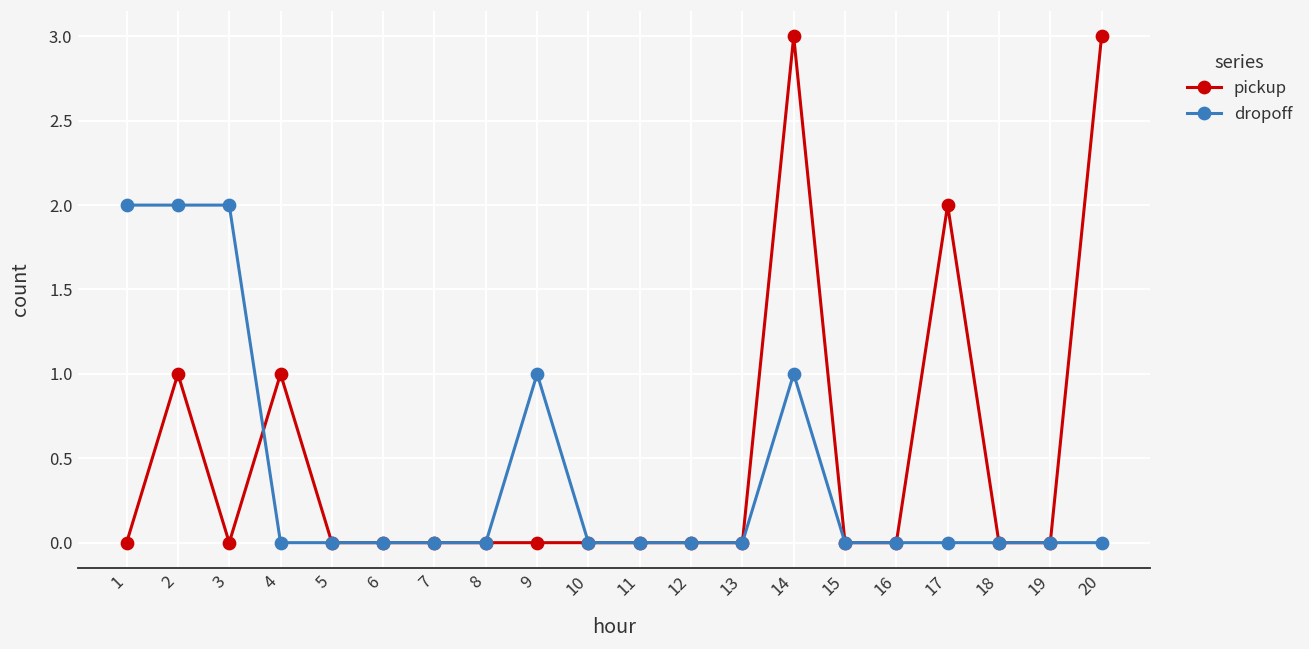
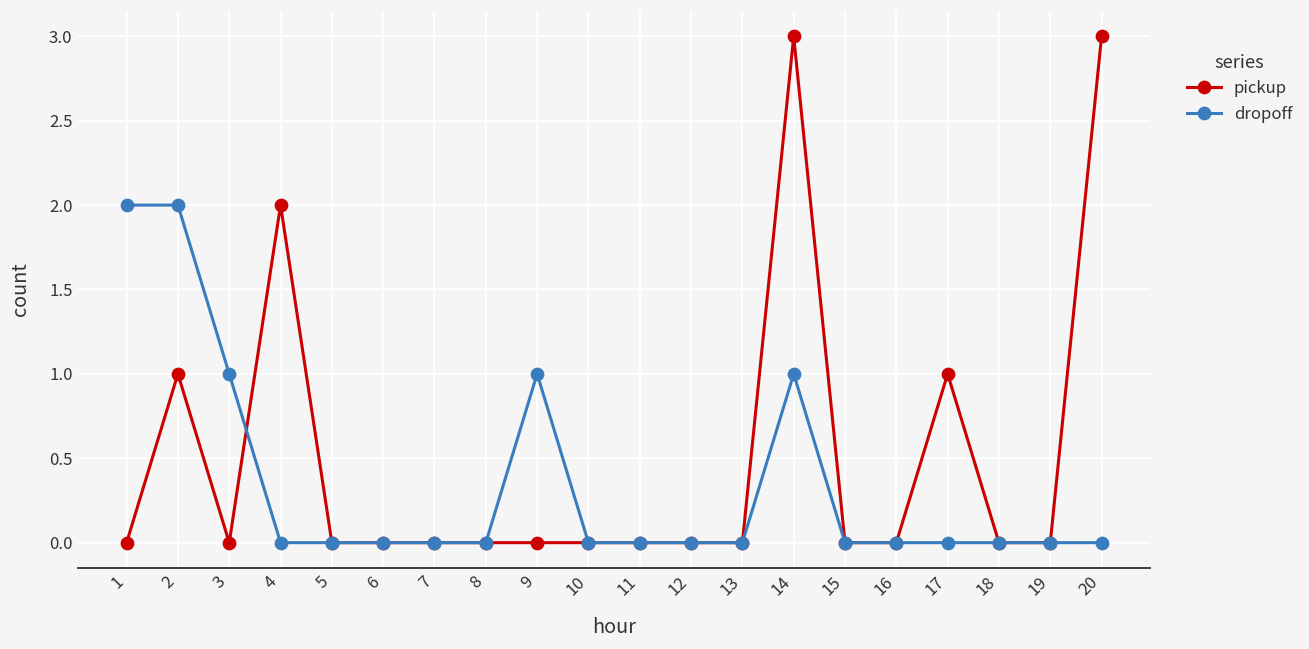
dropoff, 3: 2 -> 1
pickup, 4: 1 -> 2
pickup, 17: 2 -> 1
